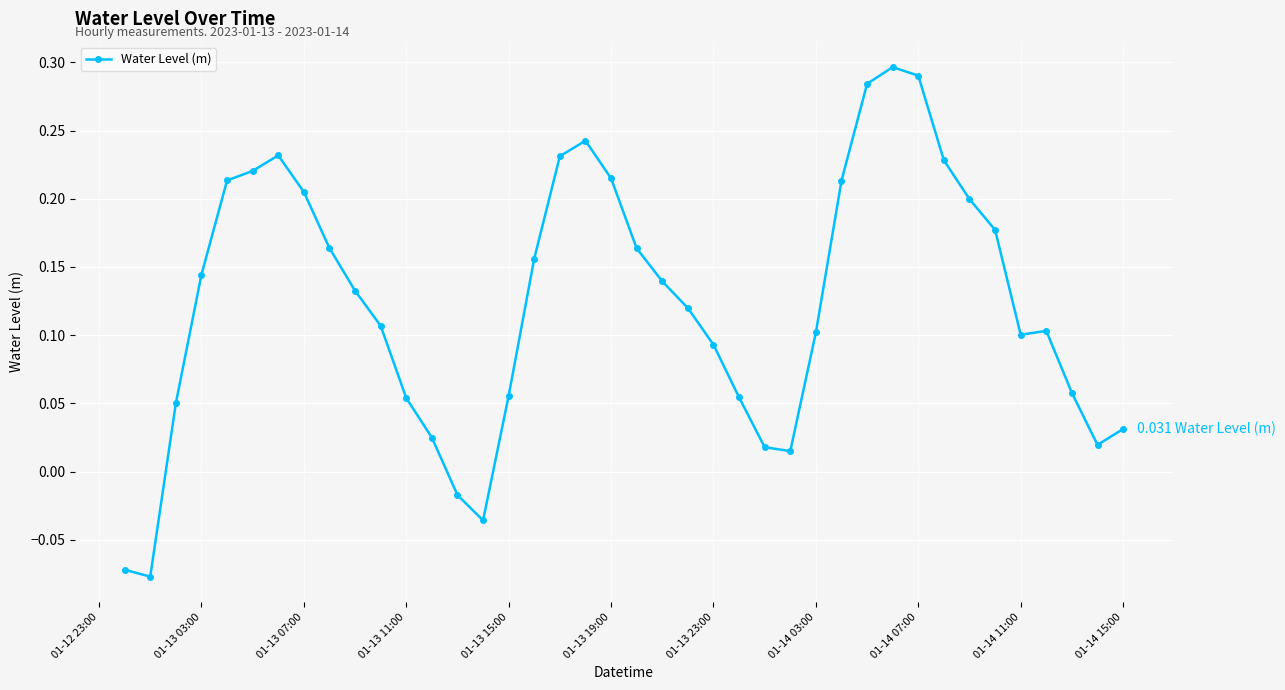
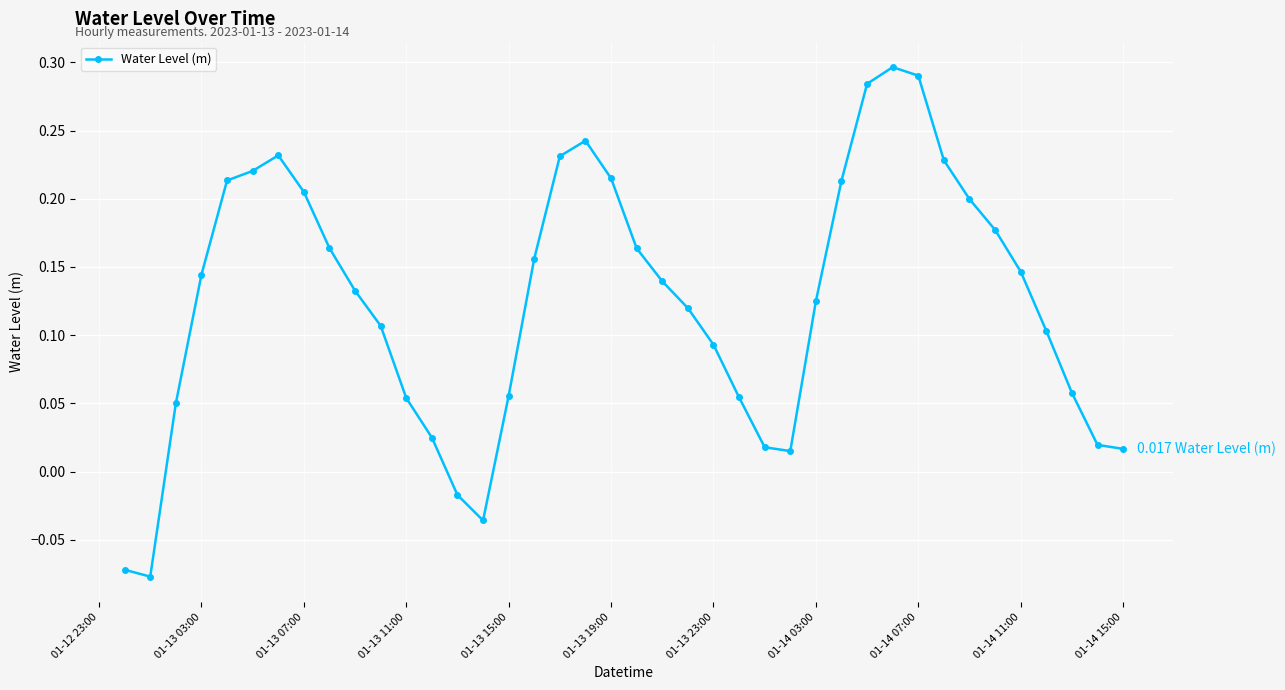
01-14 03:00: 0.102 -> 0.125
01-14 11:00: 0.100 -> 0.147
01-14 15:00: 0.031 -> 0.017
